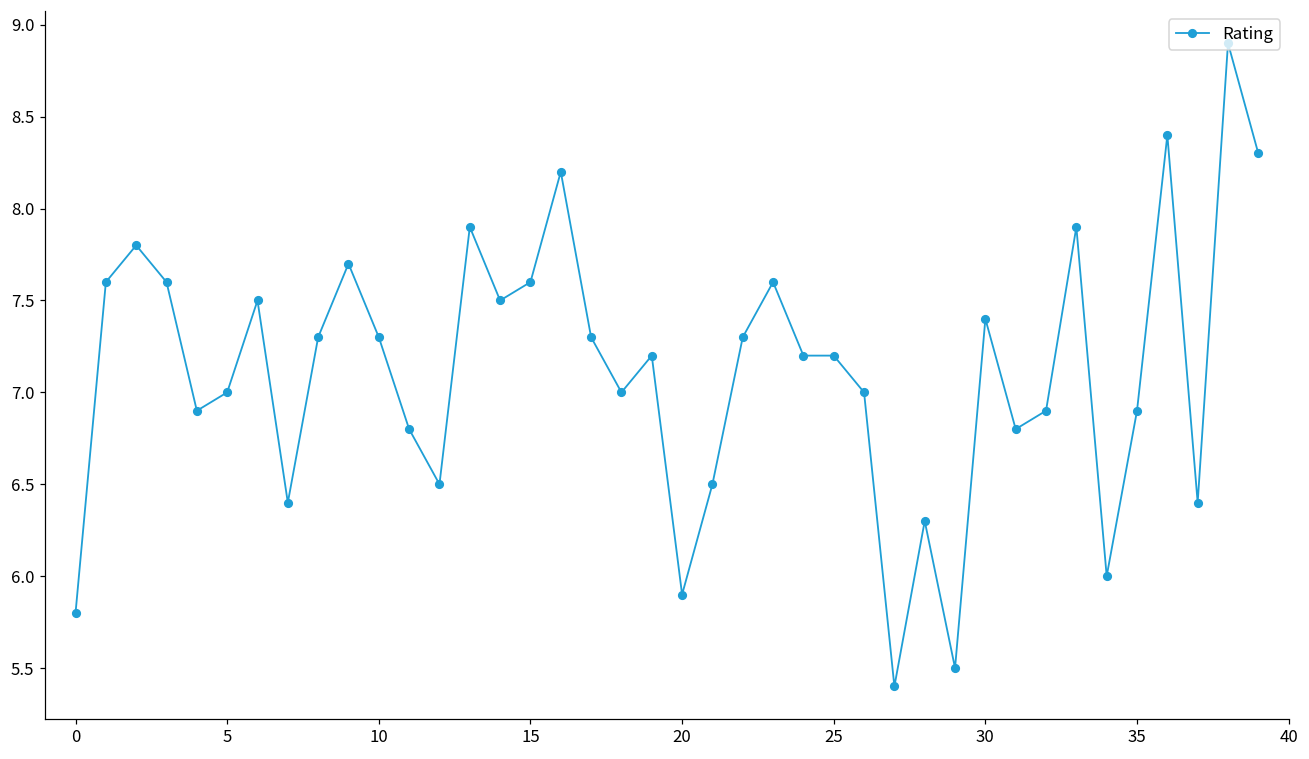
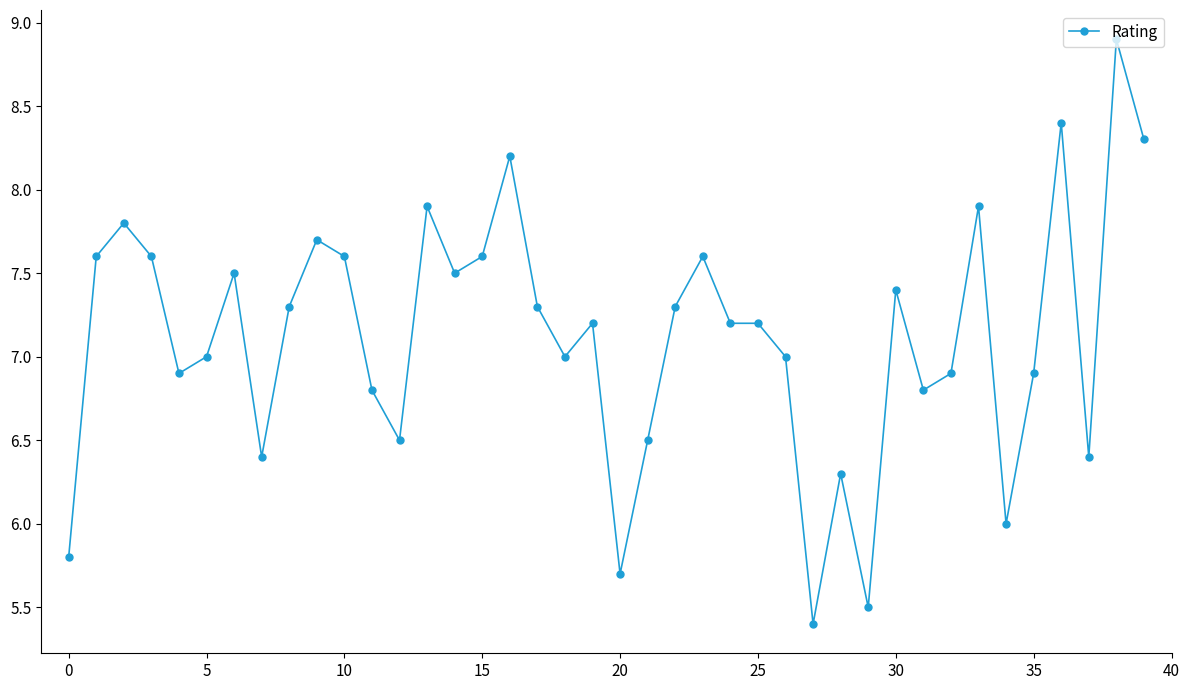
10: 7.3 -> 7.6
20: 5.9 -> 5.7
